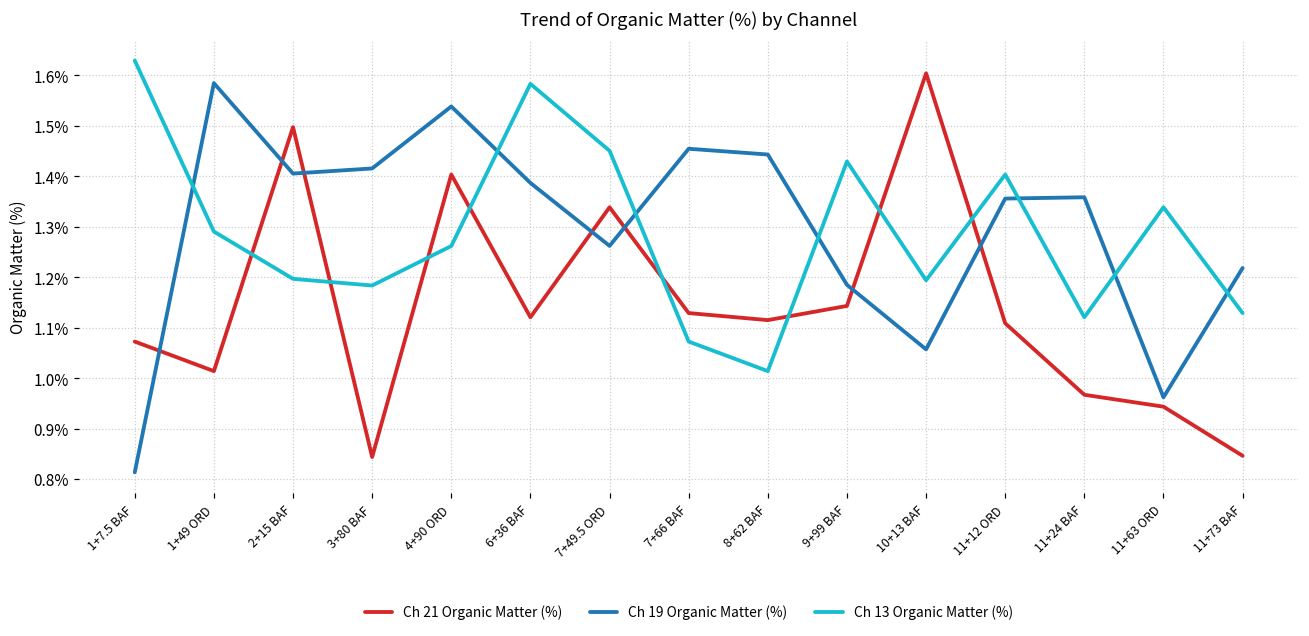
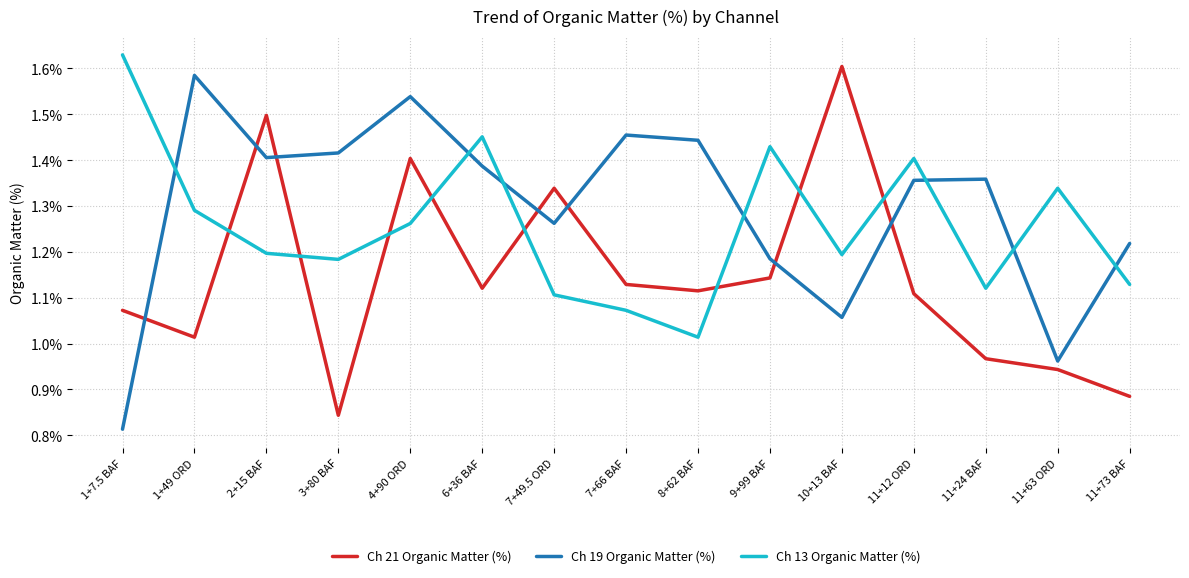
Ch 13 Organic Matter (%), 6+36 BAF: 1.58% -> 1.45%
Ch 13 Organic Matter (%), 7+49.5 ORD: 1.45% -> 1.11%
Ch 21 Organic Matter (%), 11+73 BAF: 0.85% -> 0.88%
